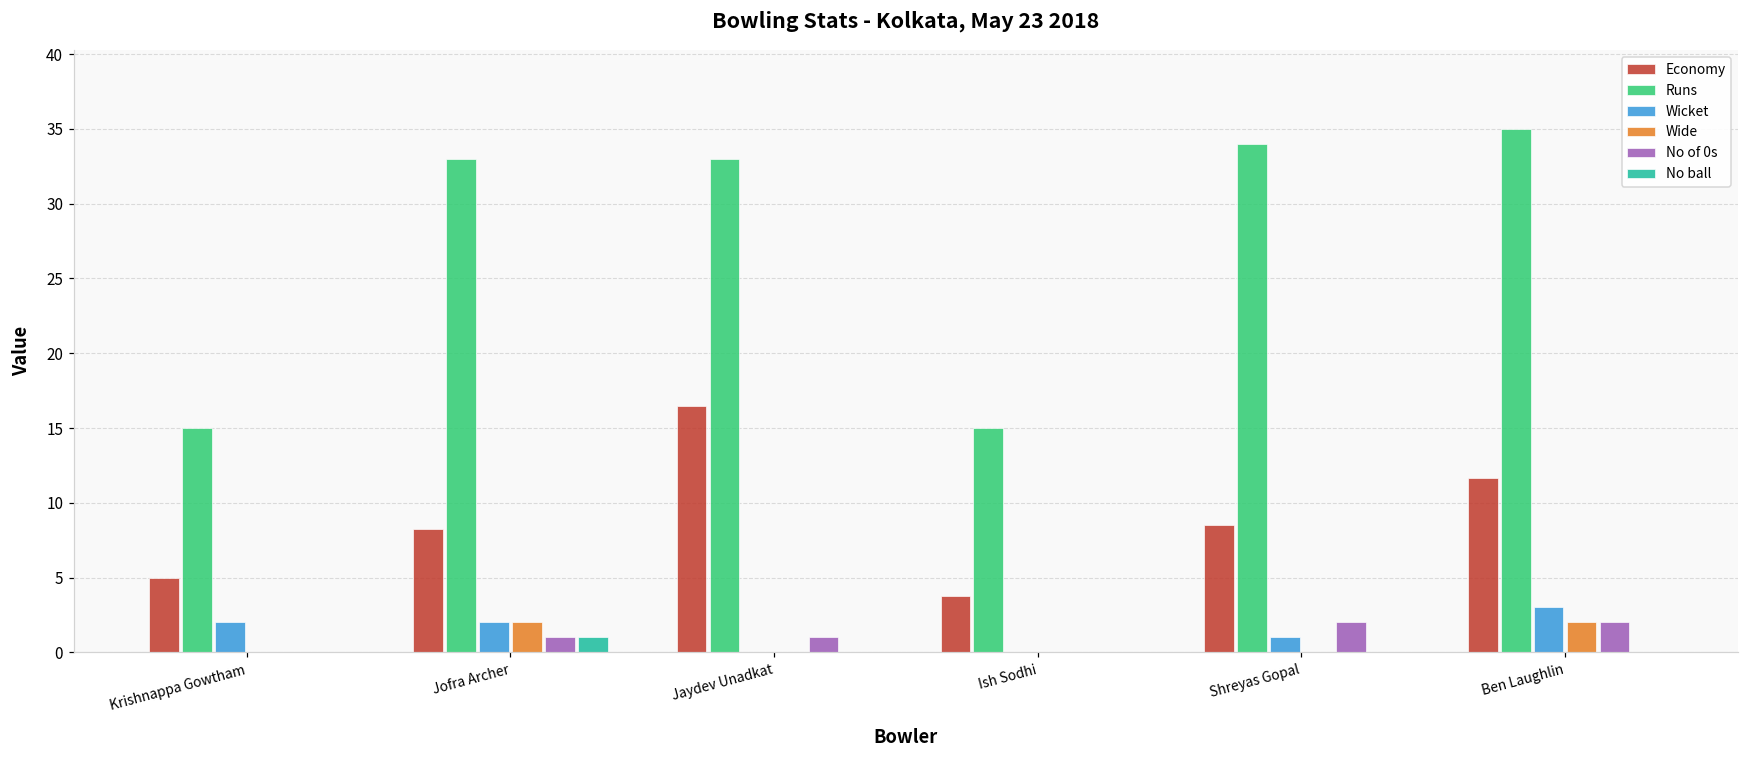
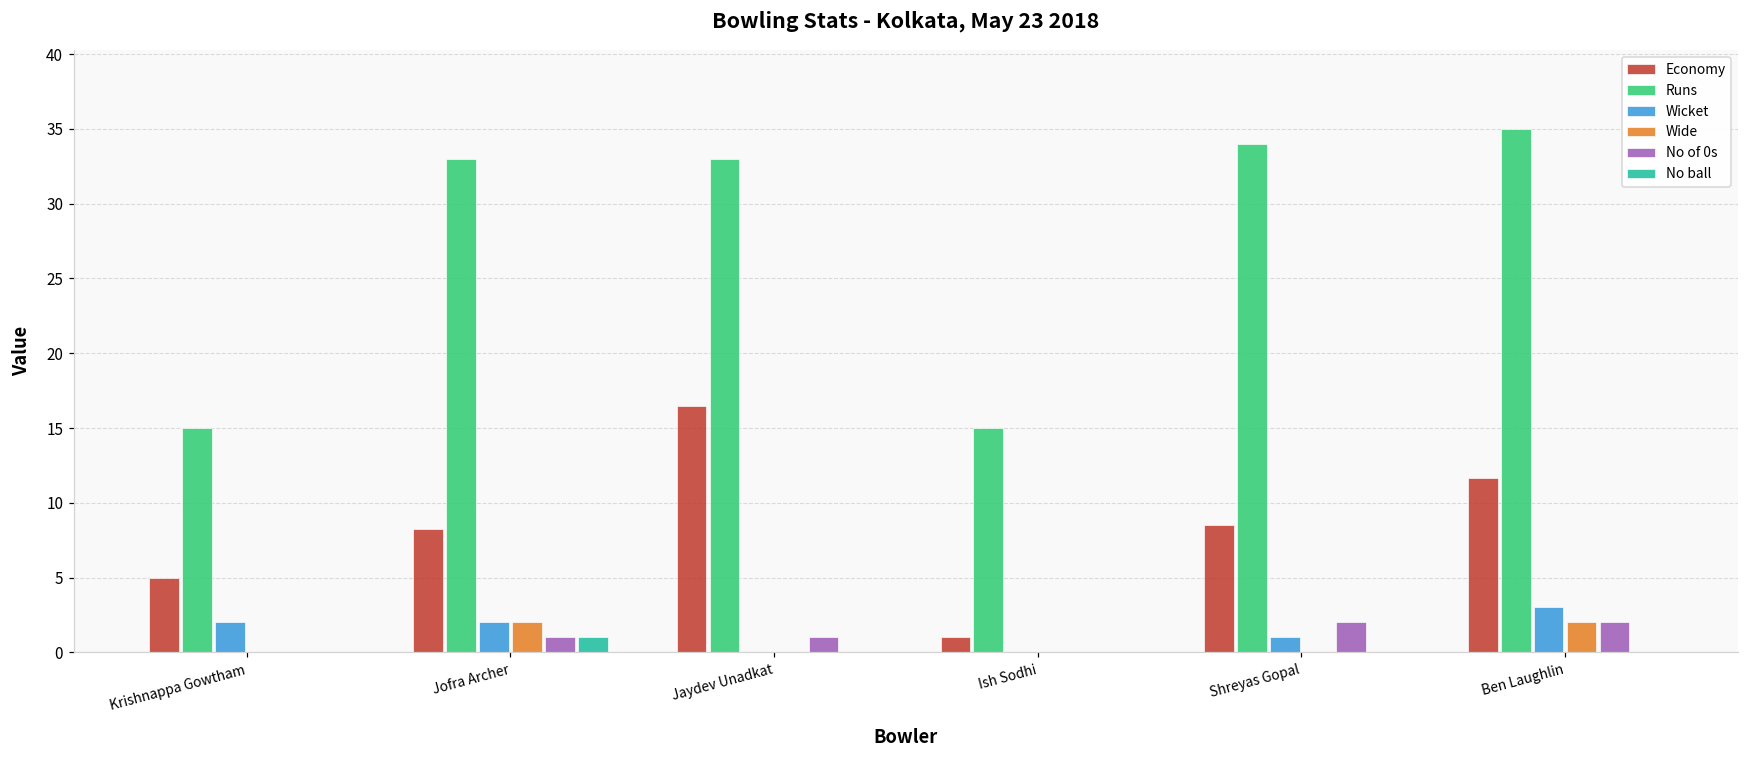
Economy, Ish Sodhi: 3.8 -> 1.0
